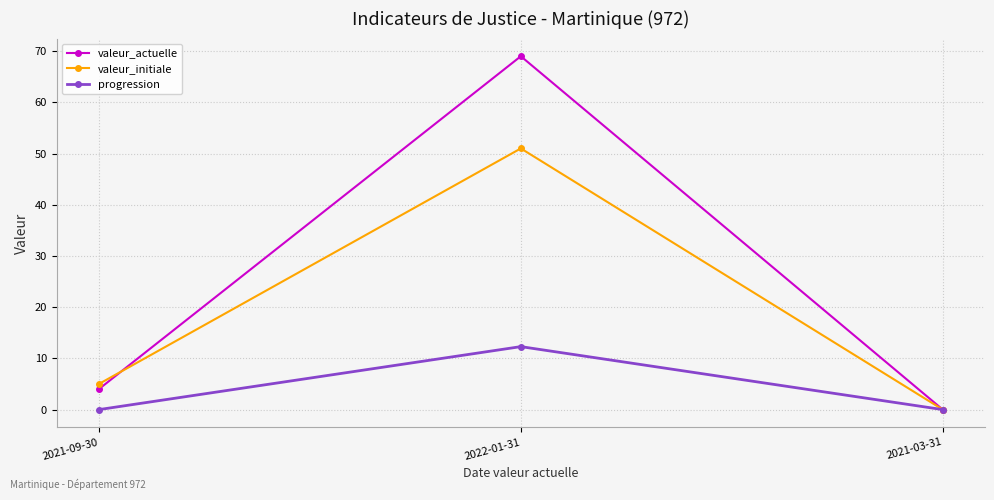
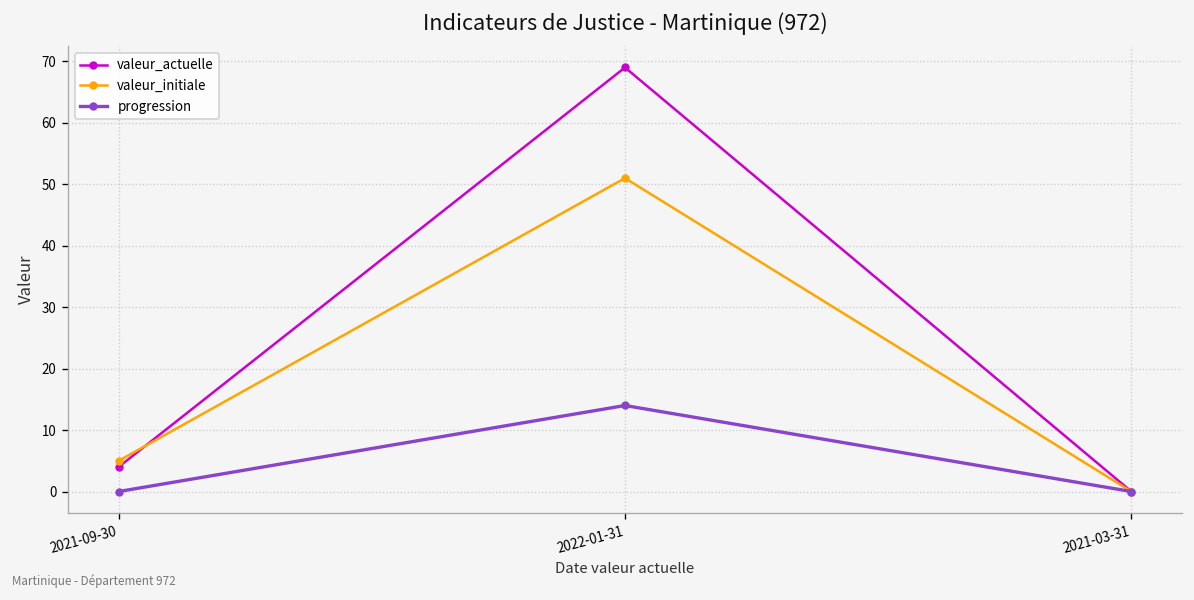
progression, 2022-01-31: 12 -> 14
